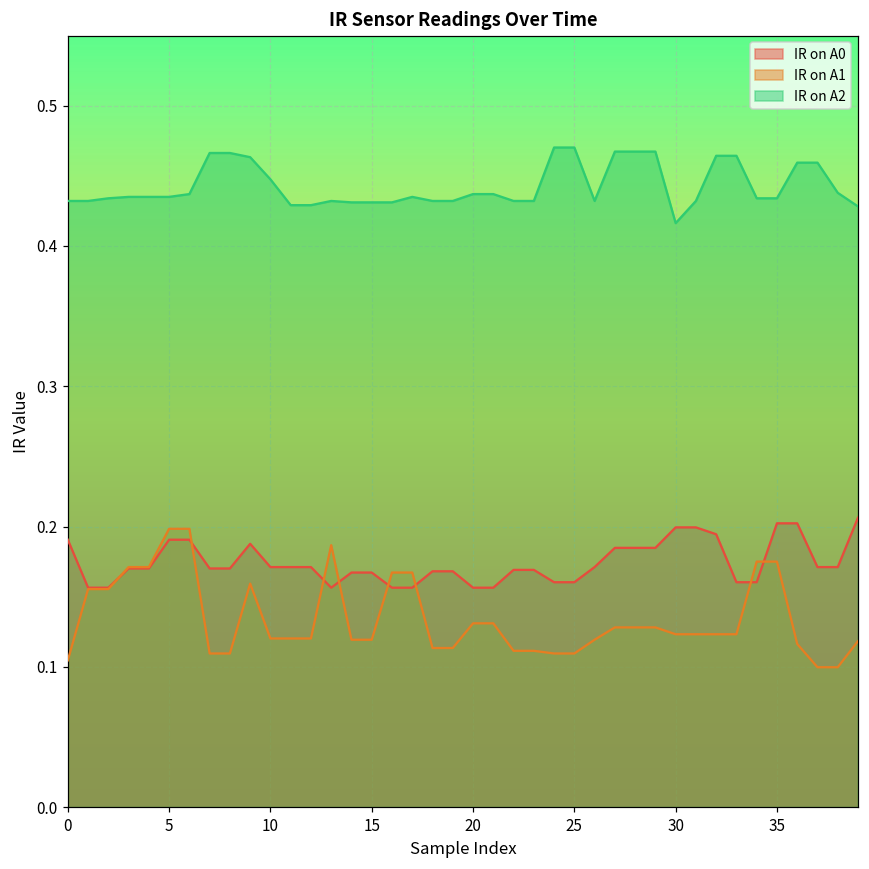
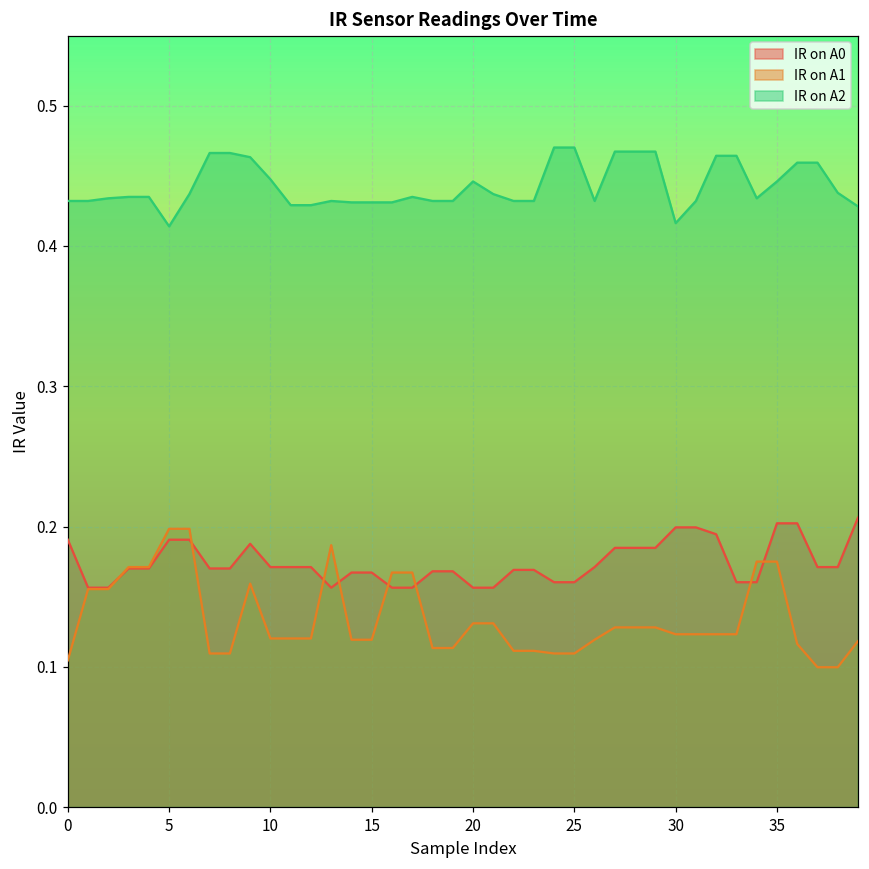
IR on A2, 5: 0.435 -> 0.414
IR on A2, 20: 0.437 -> 0.446
IR on A2, 35: 0.434 -> 0.446
